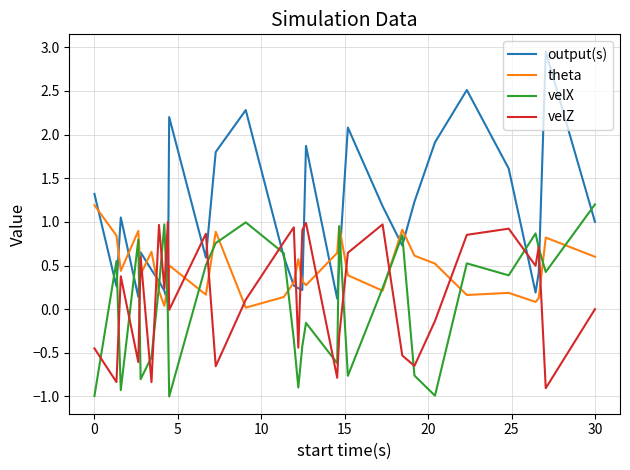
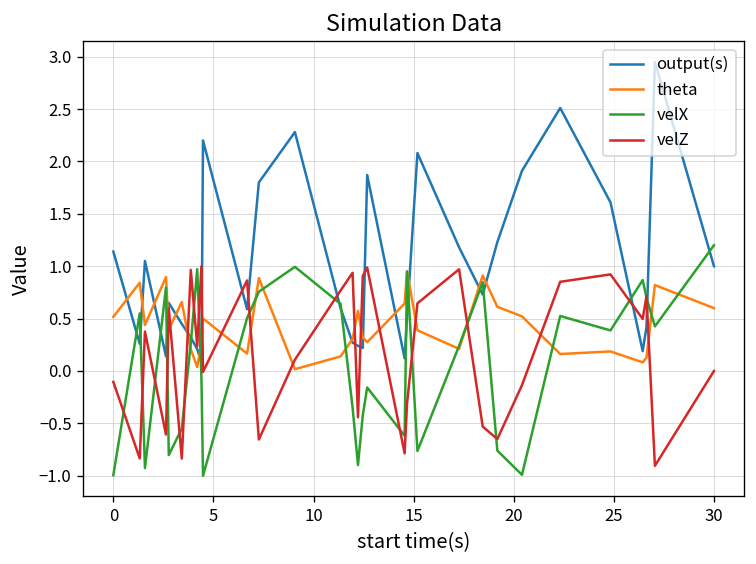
output(s), 0: 1.3 -> 1.1
theta, 0: 1.2 -> 0.5
velZ, 0: -0.4 -> -0.1
